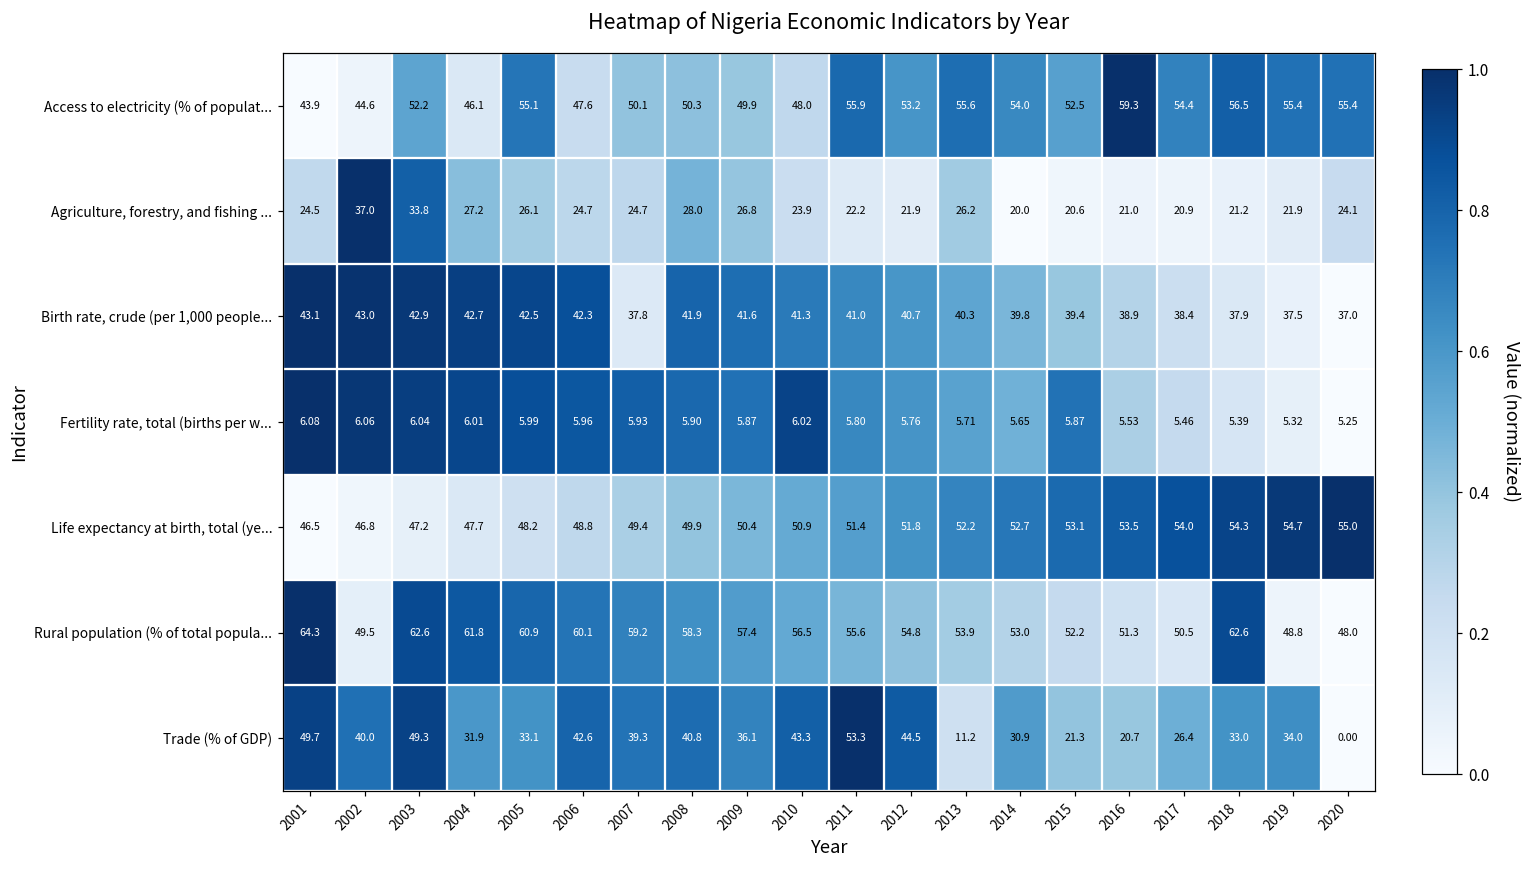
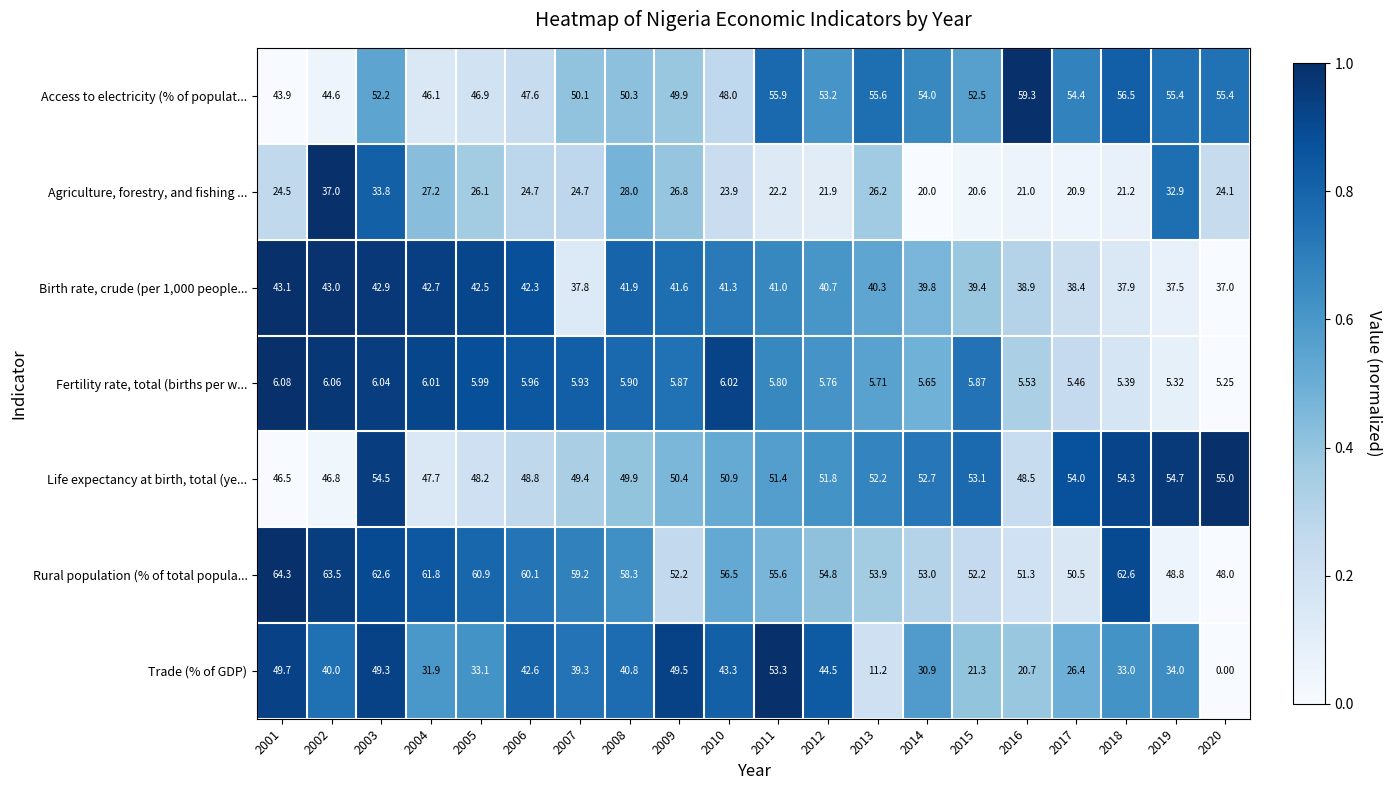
Access to electricity (% of populat..., 2005: 55.1 -> 46.9
Agriculture, forestry, and fishing ..., 2019: 21.9 -> 32.9
Life expectancy at birth, total (ye..., 2003: 47.2 -> 54.5
Life expectancy at birth, total (ye..., 2016: 53.5 -> 48.5
Rural population (% of total popula..., 2002: 49.5 -> 63.5
Rural population (% of total popula..., 2009: 57.4 -> 52.2
Trade (% of GDP), 2009: 36.1 -> 49.5
